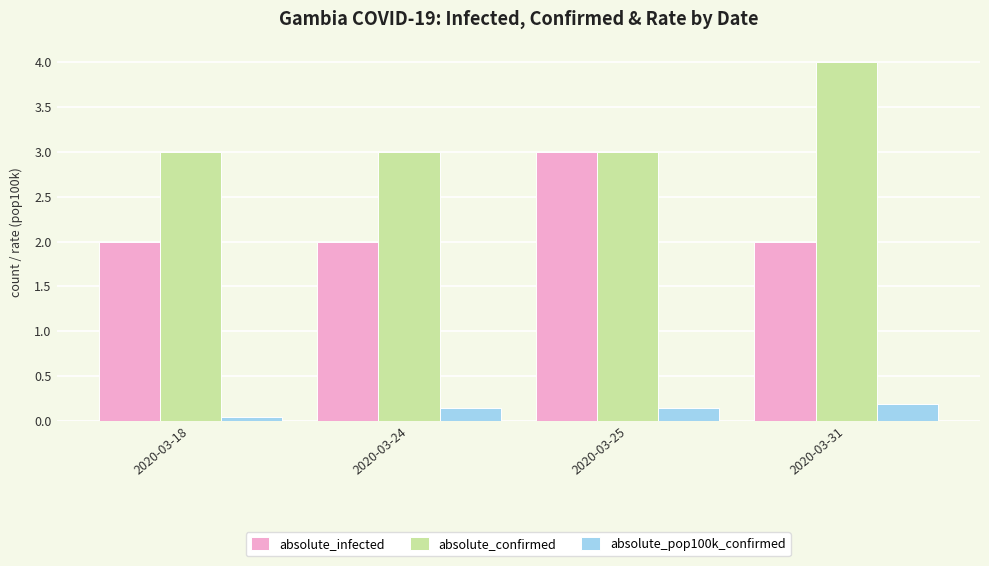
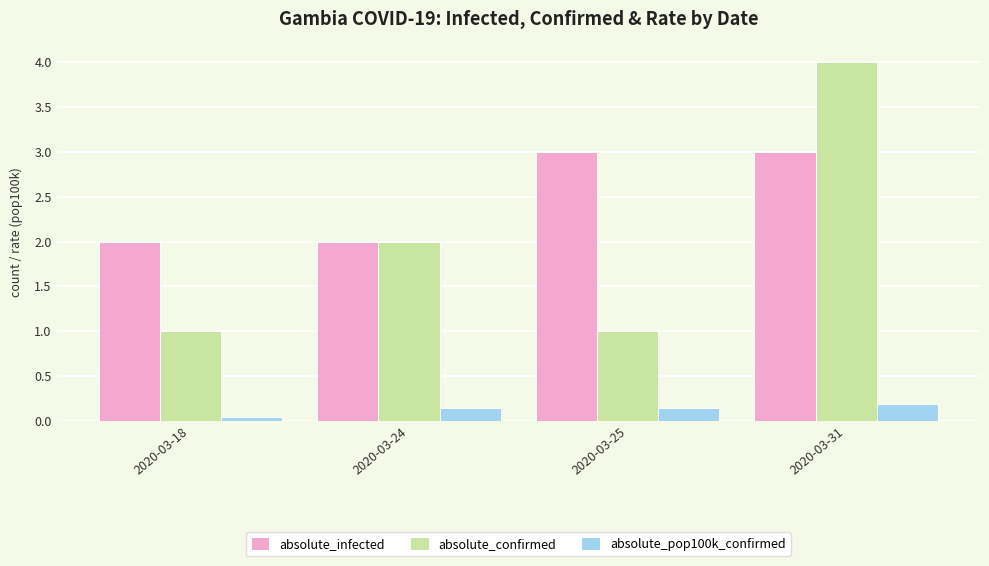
absolute_confirmed, 2020-03-18: 3 -> 1
absolute_confirmed, 2020-03-24: 3 -> 2
absolute_confirmed, 2020-03-25: 3 -> 1
absolute_infected, 2020-03-31: 2 -> 3
